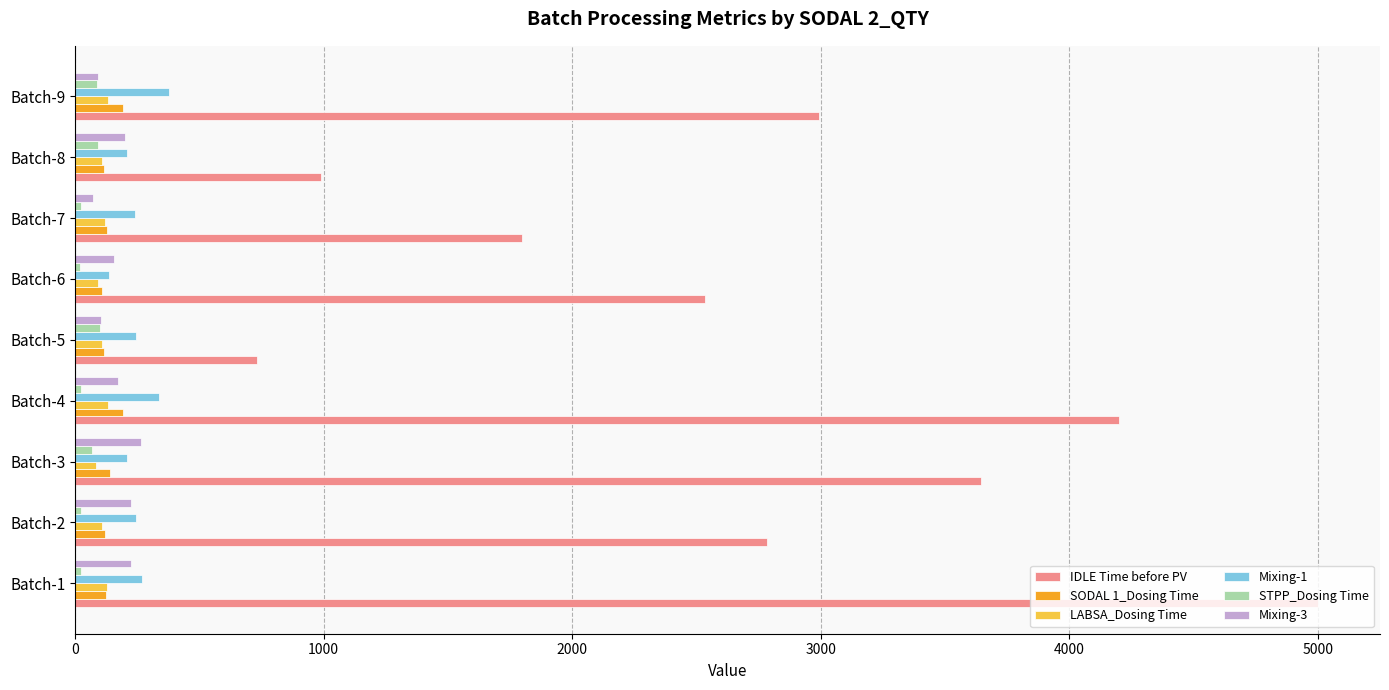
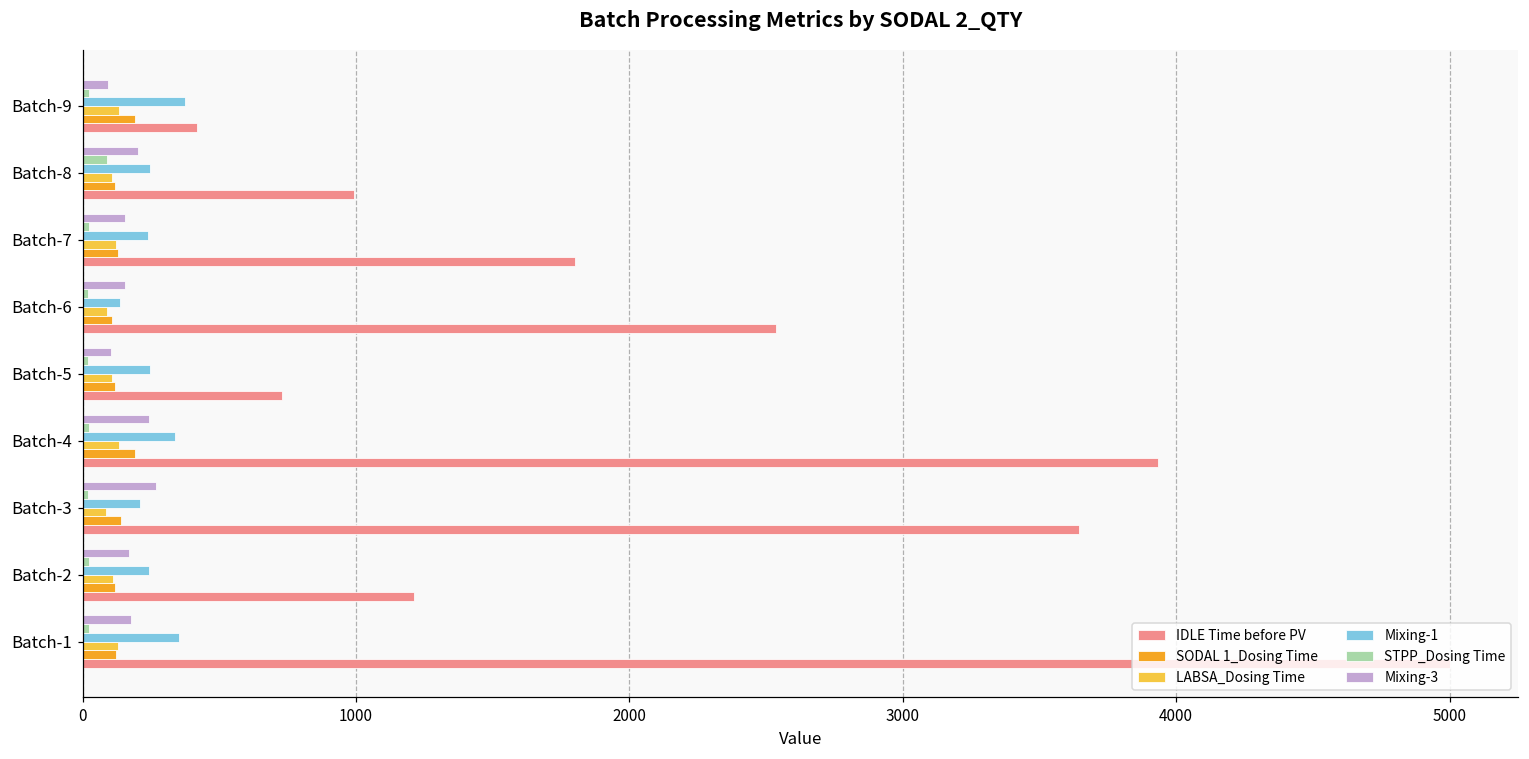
STPP_Dosing Time, Batch-9: 90 -> 20
IDLE Time before PV, Batch-9: 2990 -> 420
Mixing-1, Batch-8: 210 -> 250
Mixing-3, Batch-7: 70 -> 160
STPP_Dosing Time, Batch-5: 100 -> 20
Mixing-3, Batch-4: 170 -> 240
IDLE Time before PV, Batch-4: 4200 -> 3930
STPP_Dosing Time, Batch-3: 70 -> 20
Mixing-3, Batch-2: 220 -> 170
IDLE Time before PV, Batch-2: 2780 -> 1210
Mixing-3, Batch-1: 230 -> 180
Mixing-1, Batch-1: 270 -> 350
